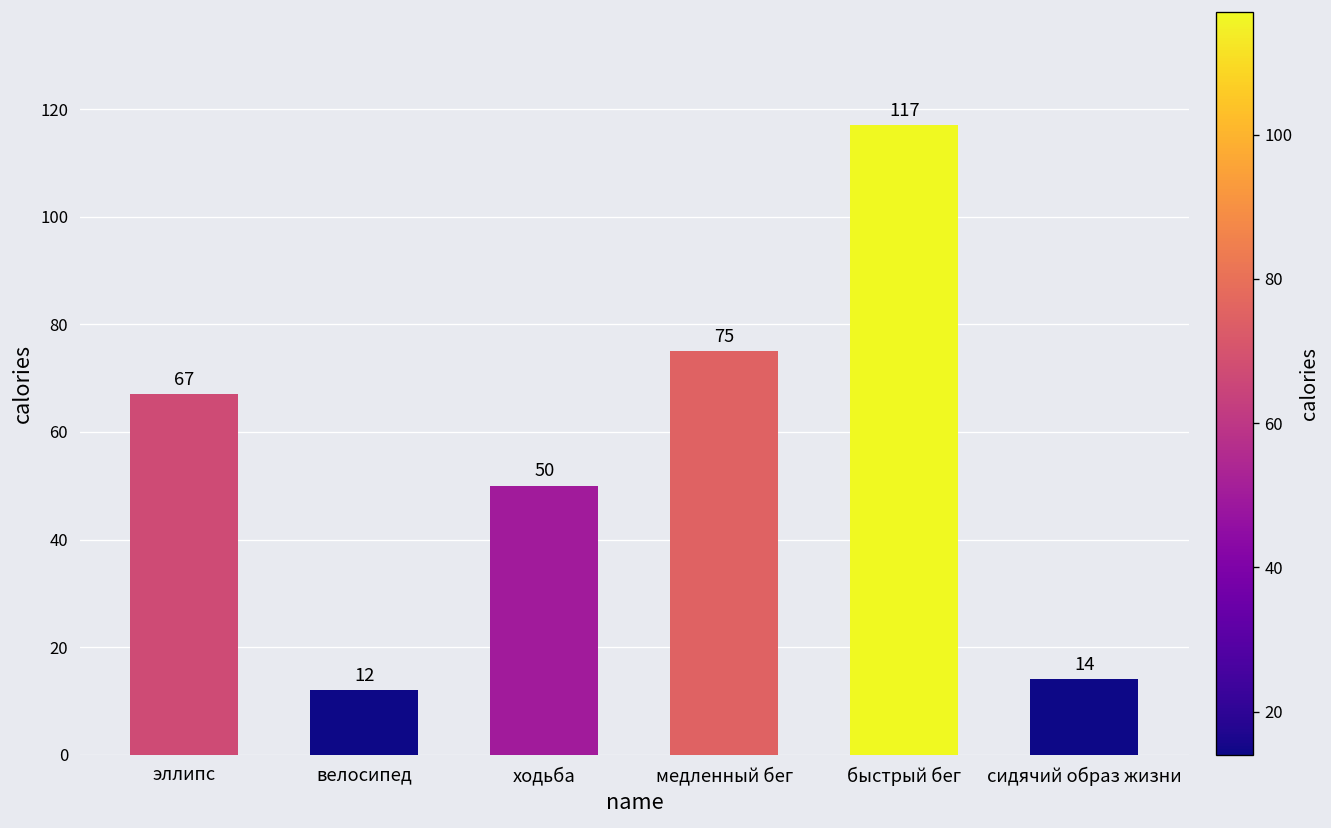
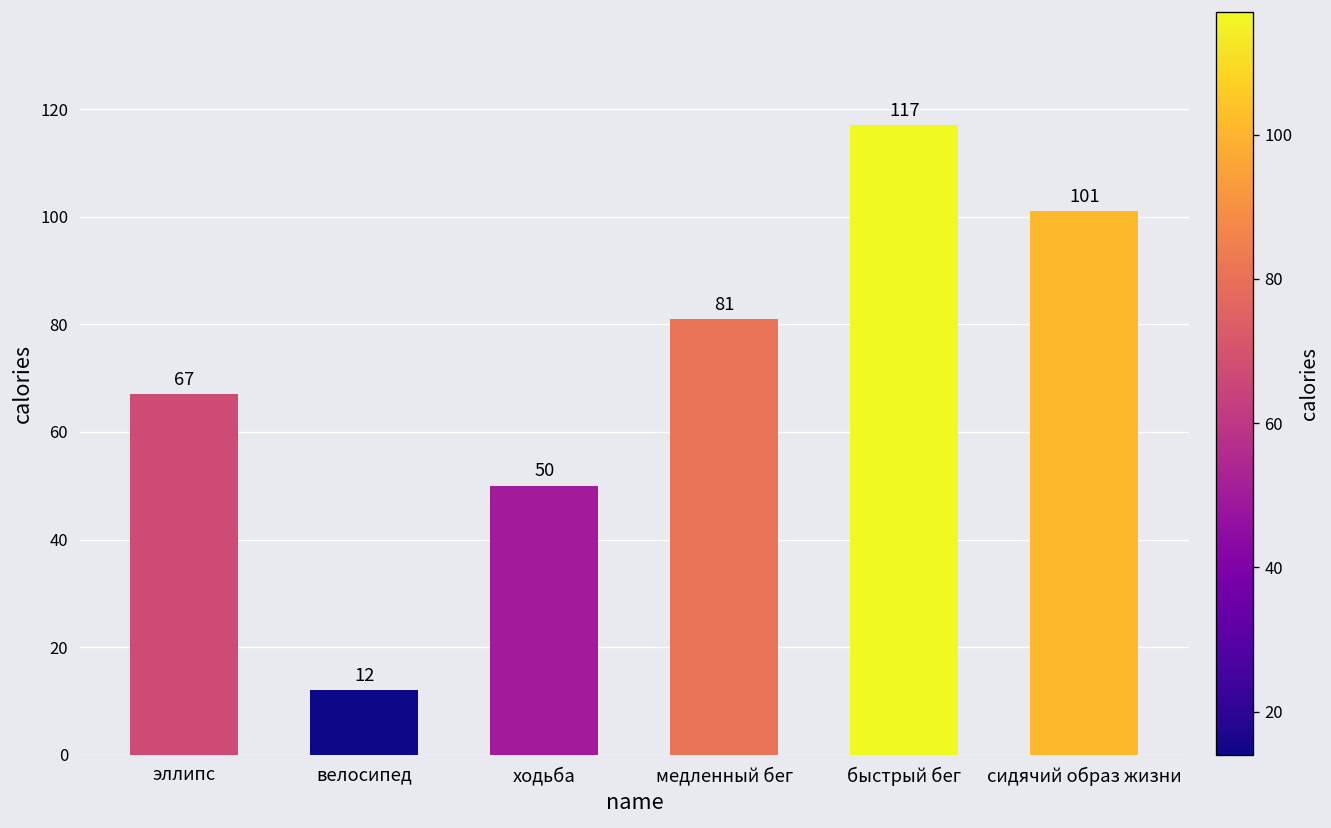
медленный бег: 75 -> 81
сидячий образ жизни: 14 -> 101
